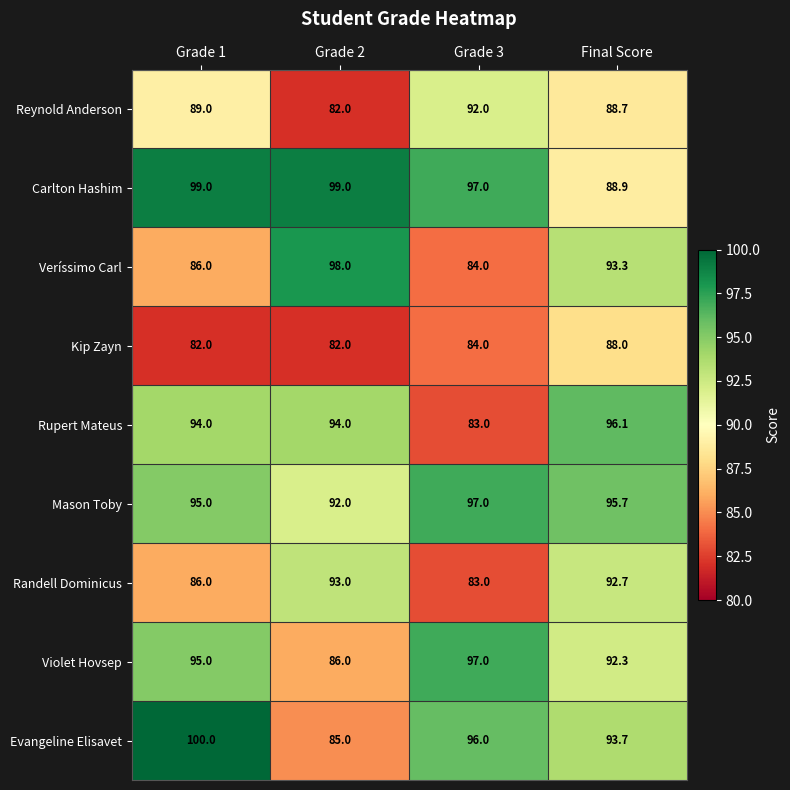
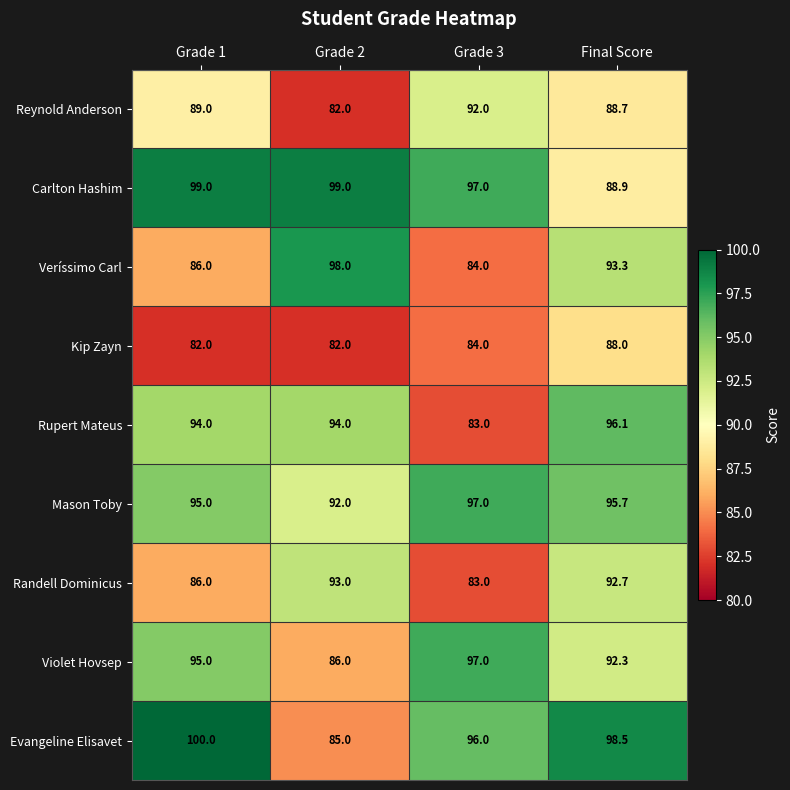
Evangeline Elisavet, Final Score: 93.7 -> 98.5
